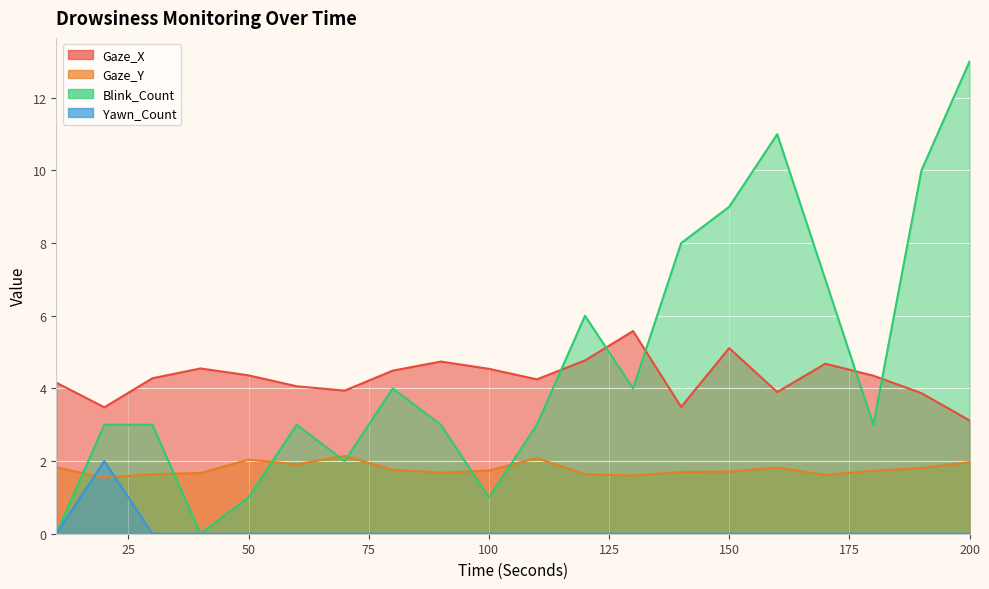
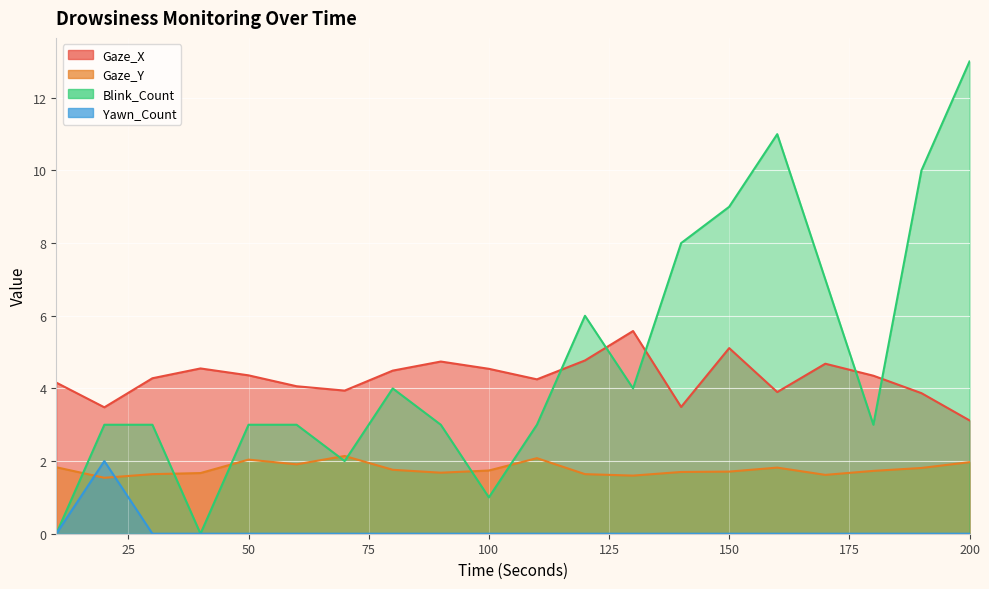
Blink_Count, 50: 1 -> 3
